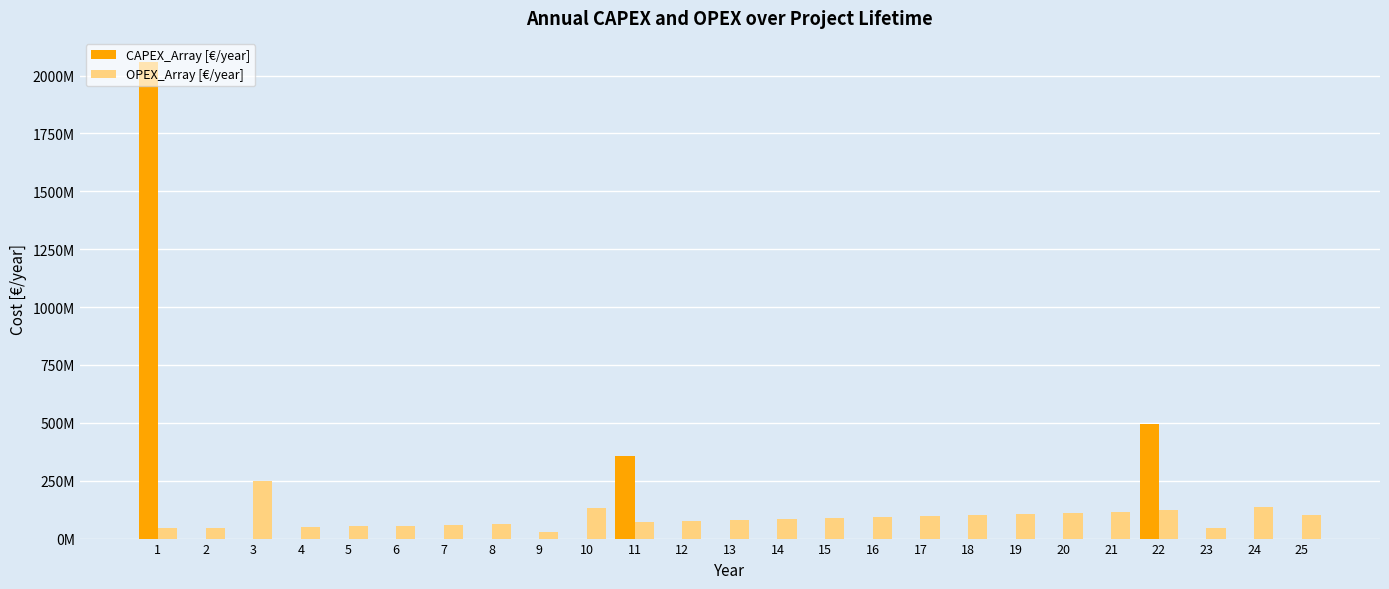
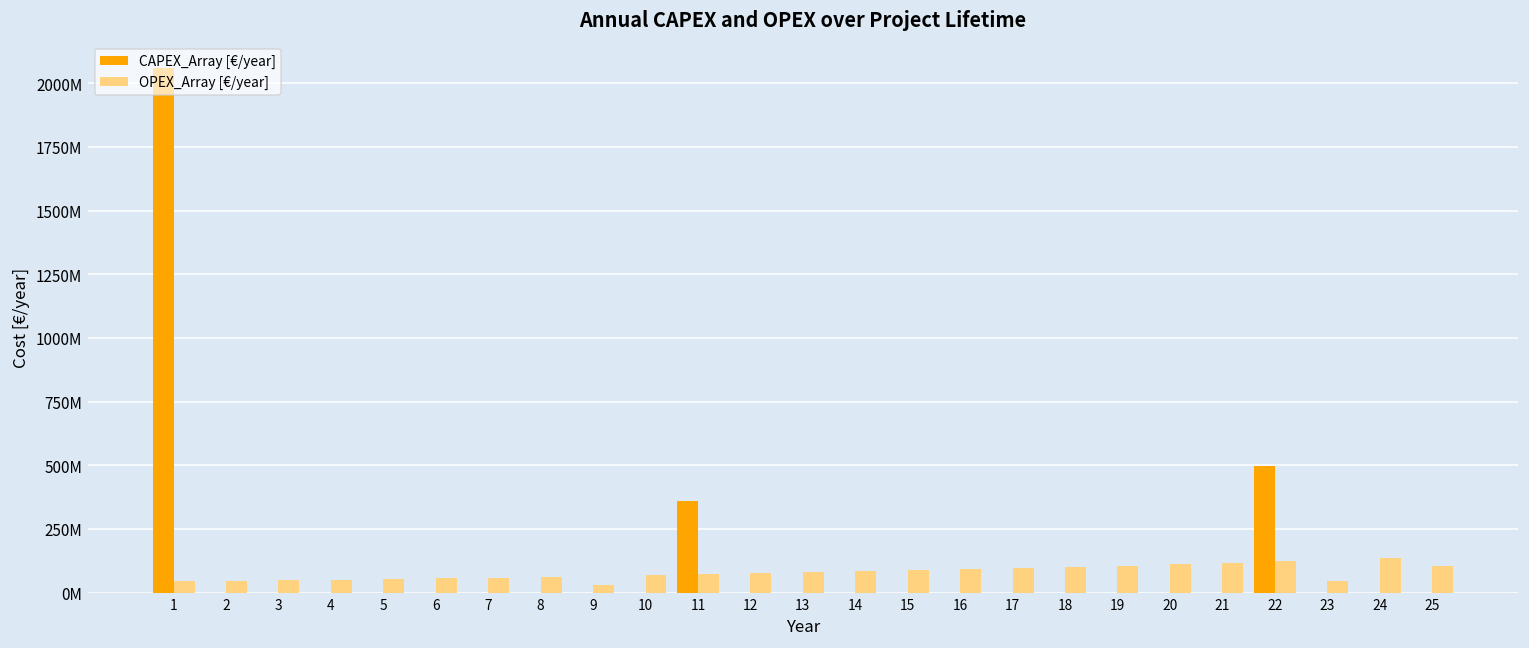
OPEX_Array [€/year], 3: 250000000 -> 50000000
OPEX_Array [€/year], 10: 130000000 -> 70000000
